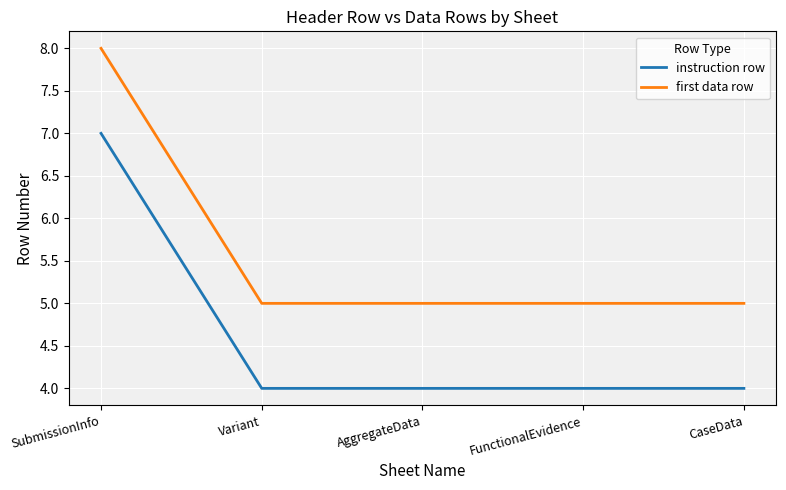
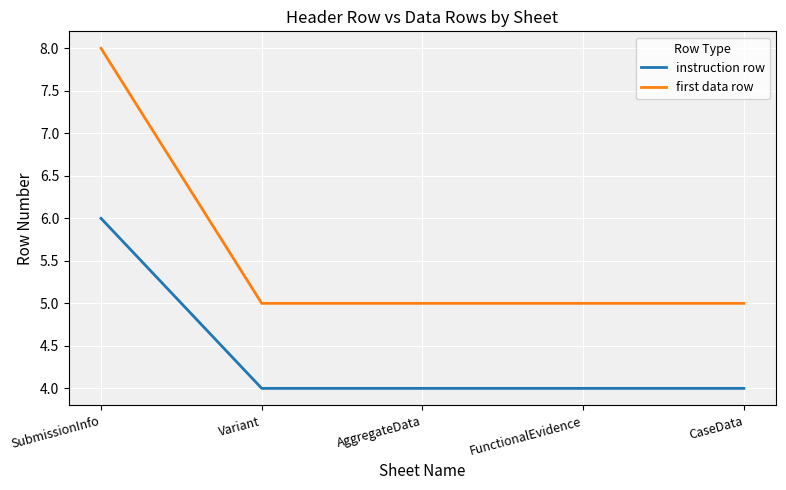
instruction row, SubmissionInfo: 7 -> 6
